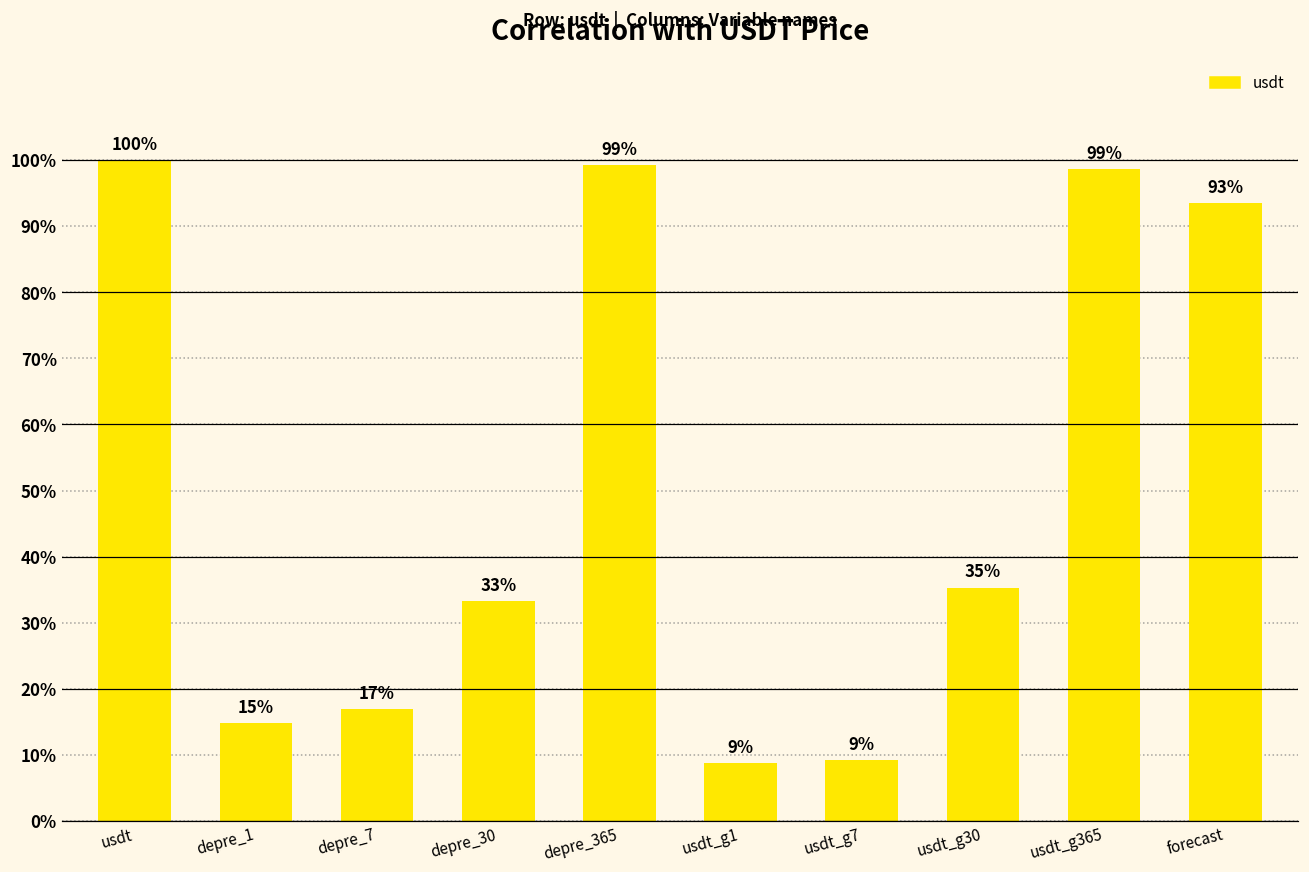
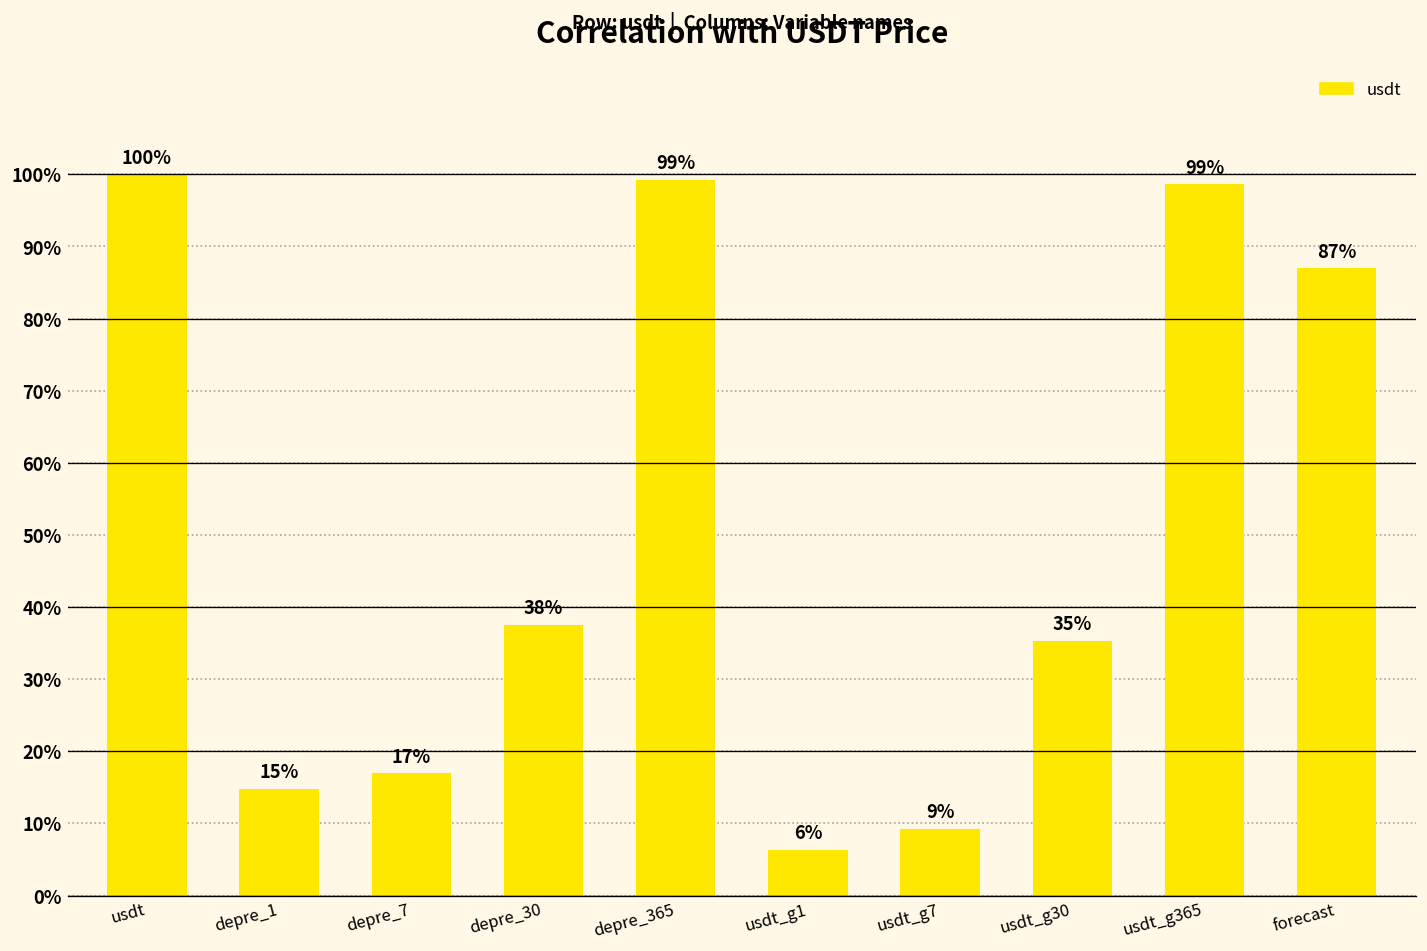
depre_30: 33% -> 38%
usdt_g1: 9% -> 6%
forecast: 93% -> 87%
